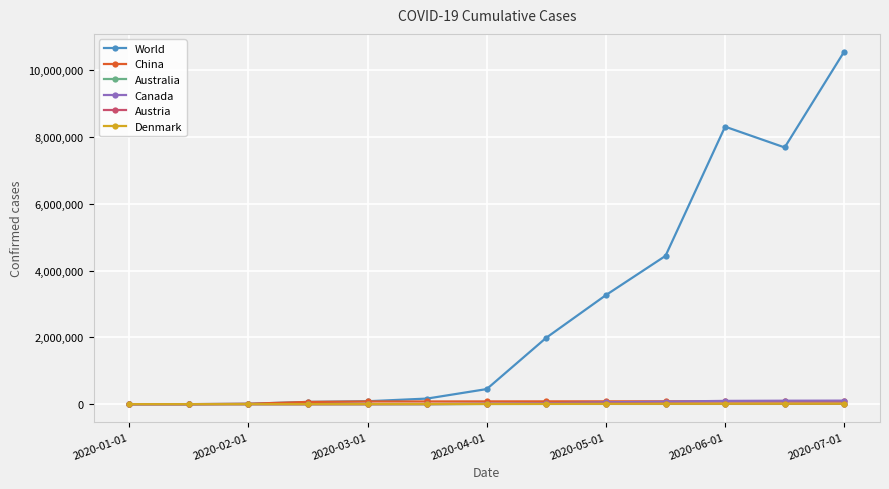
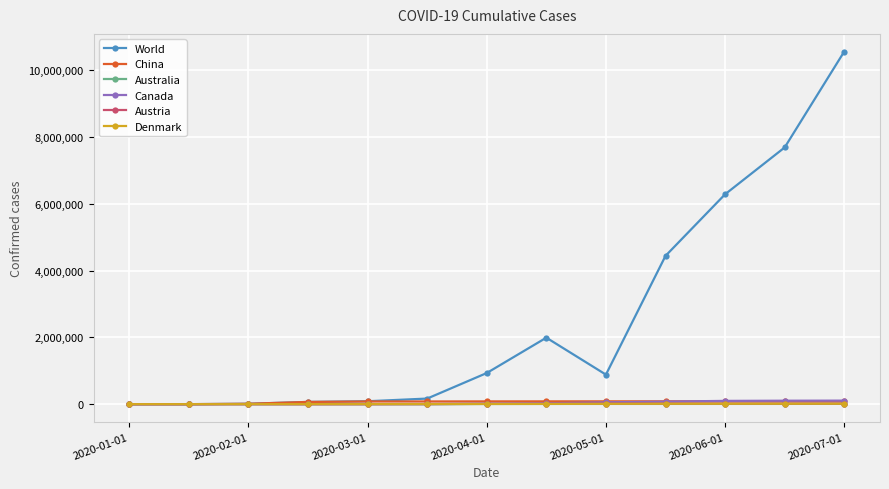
World, 2020-04-01: 500,000 -> 900,000
World, 2020-05-01: 3,300,000 -> 900,000
World, 2020-06-01: 8,300,000 -> 6,300,000
